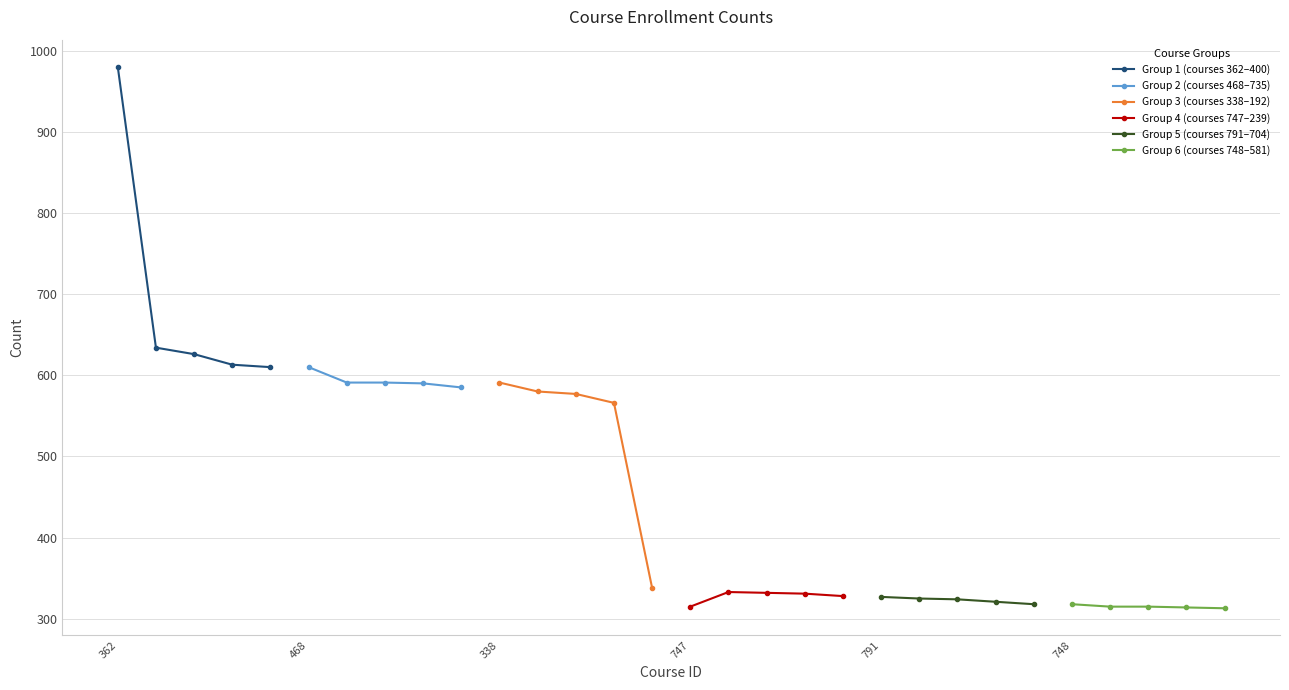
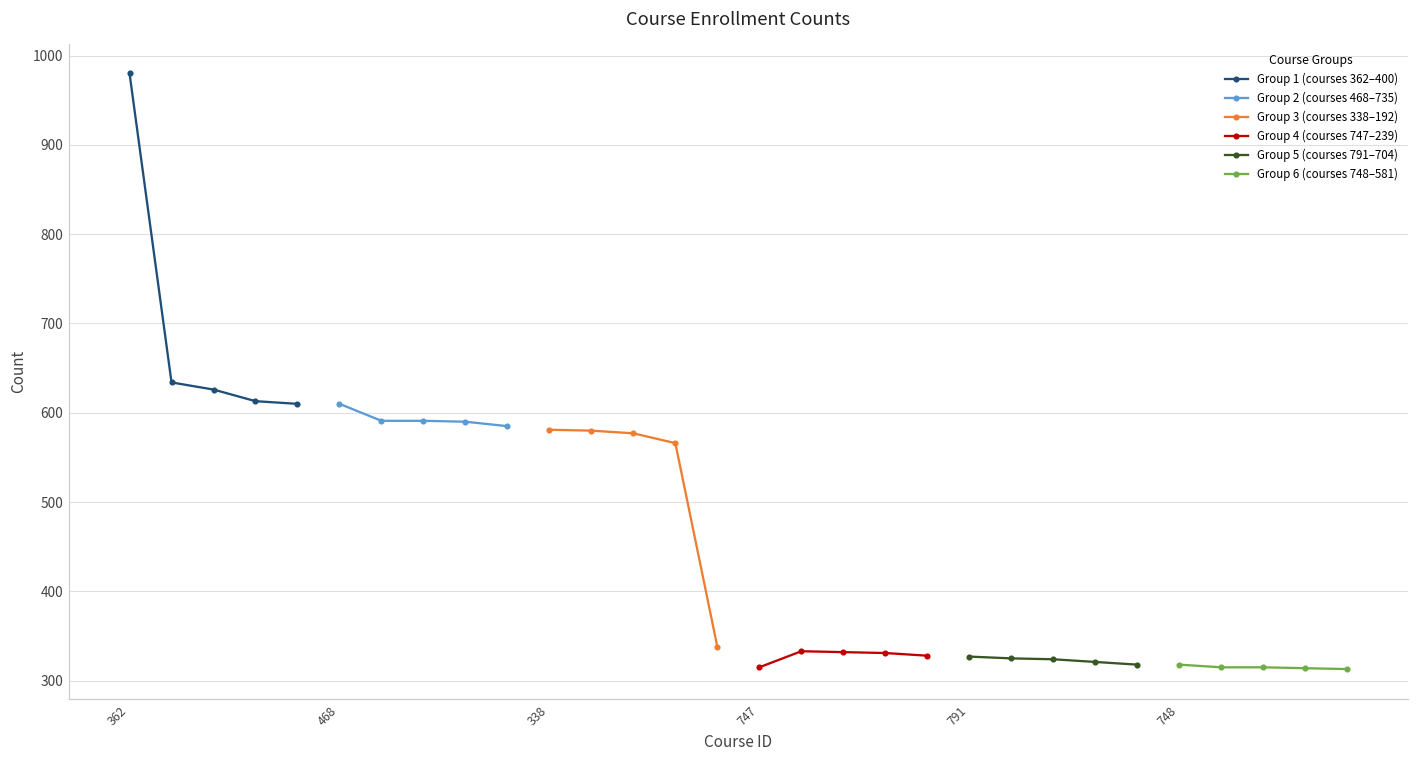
Group 3 (courses 338–192), 338: 590 -> 580
